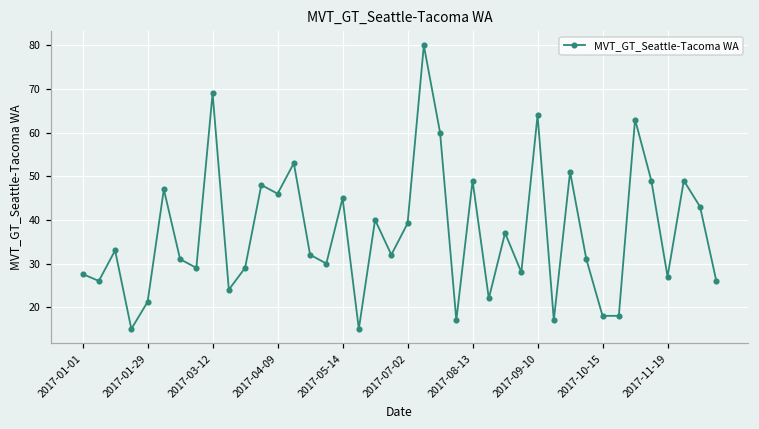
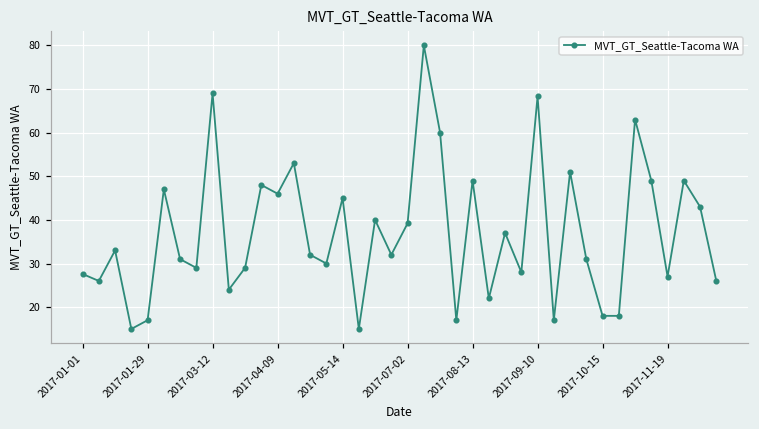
2017-01-29: 21 -> 17
2017-09-10: 64 -> 68
